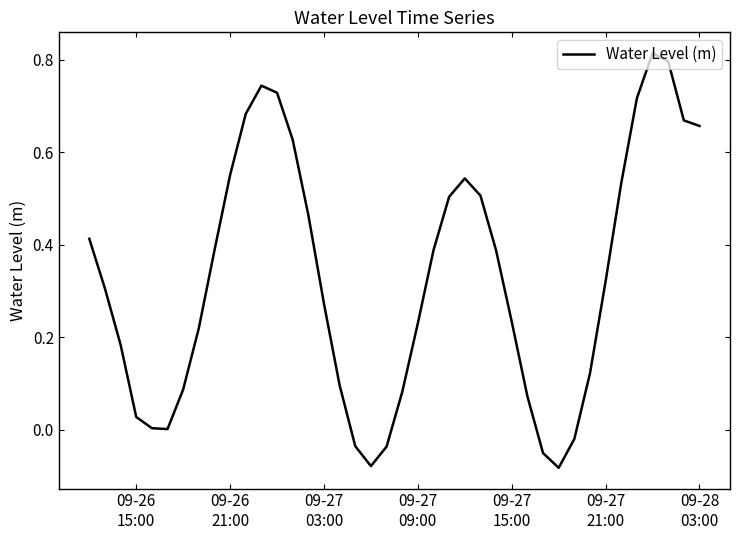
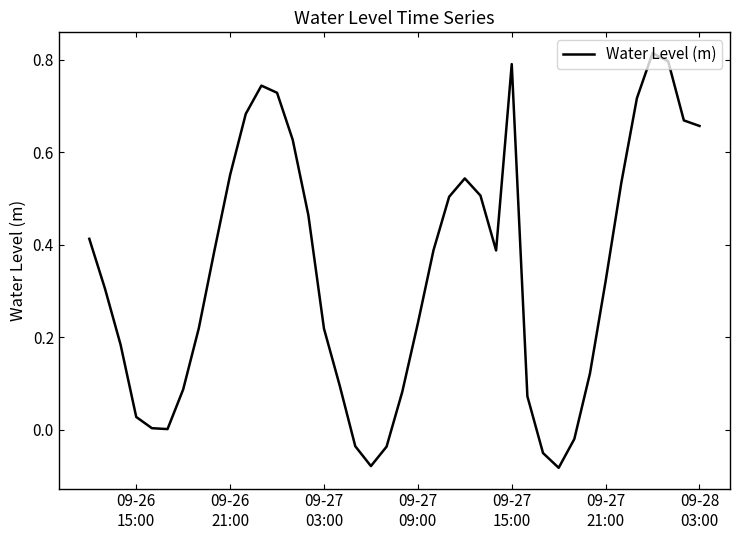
09-27 03:00: 0.27 -> 0.22
09-27 15:00: 0.23 -> 0.79
